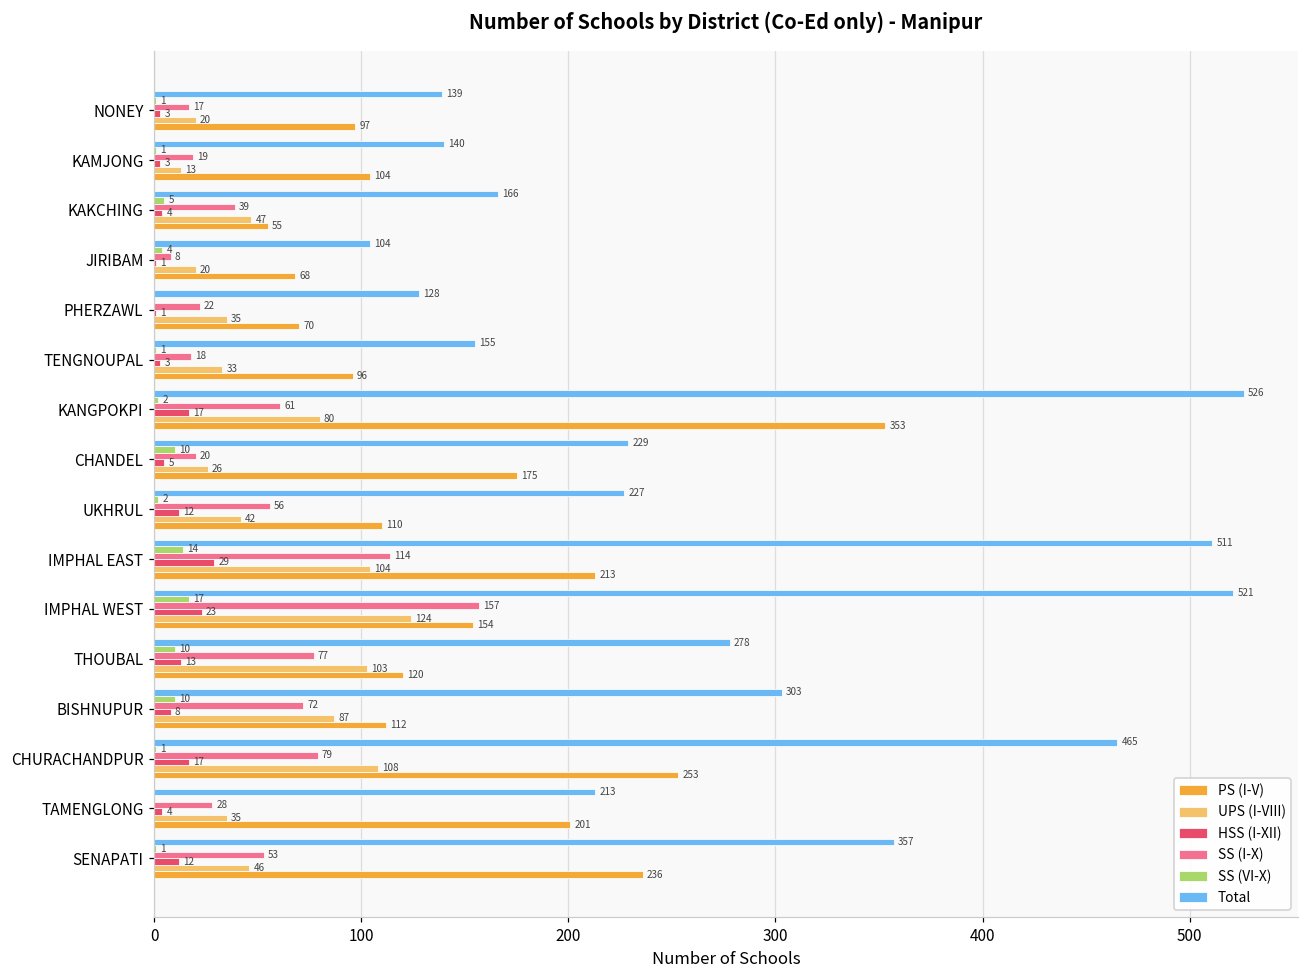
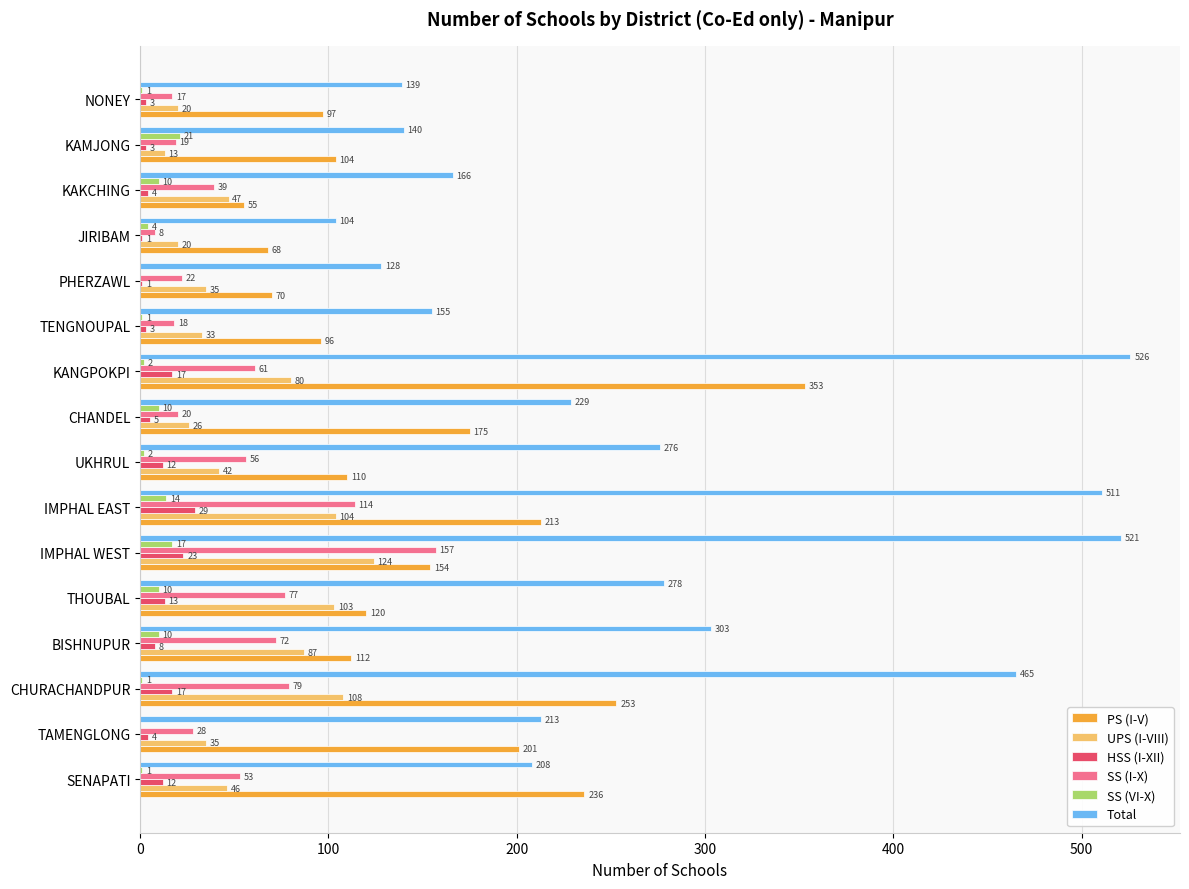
SS (VI-X), KAMJONG: 1 -> 21
SS (VI-X), KAKCHING: 5 -> 10
Total, UKHRUL: 227 -> 276
Total, SENAPATI: 357 -> 208
